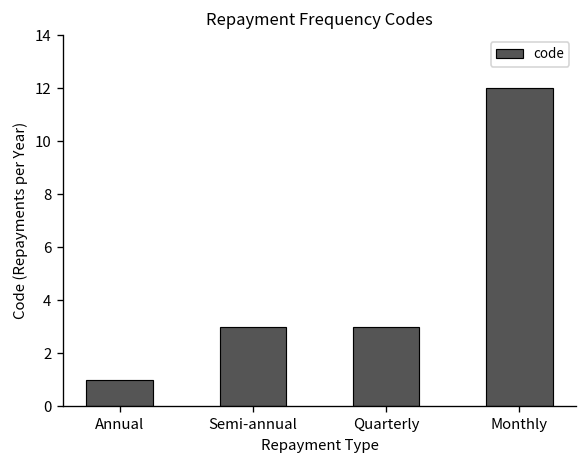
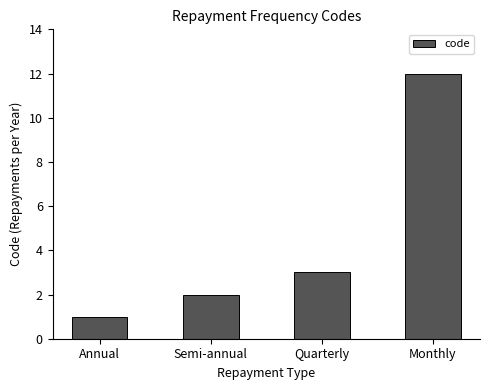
Semi-annual: 3 -> 2
